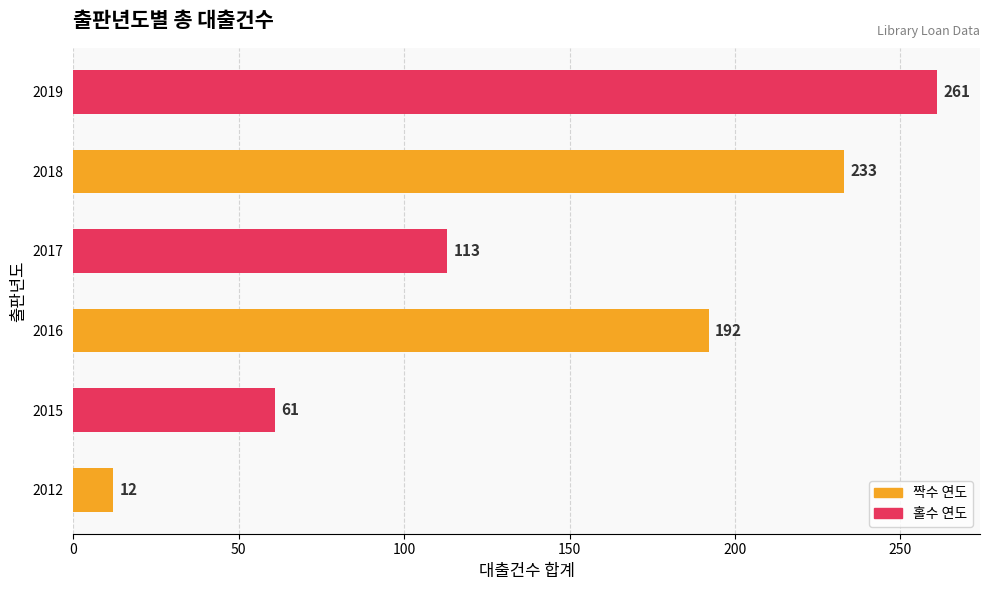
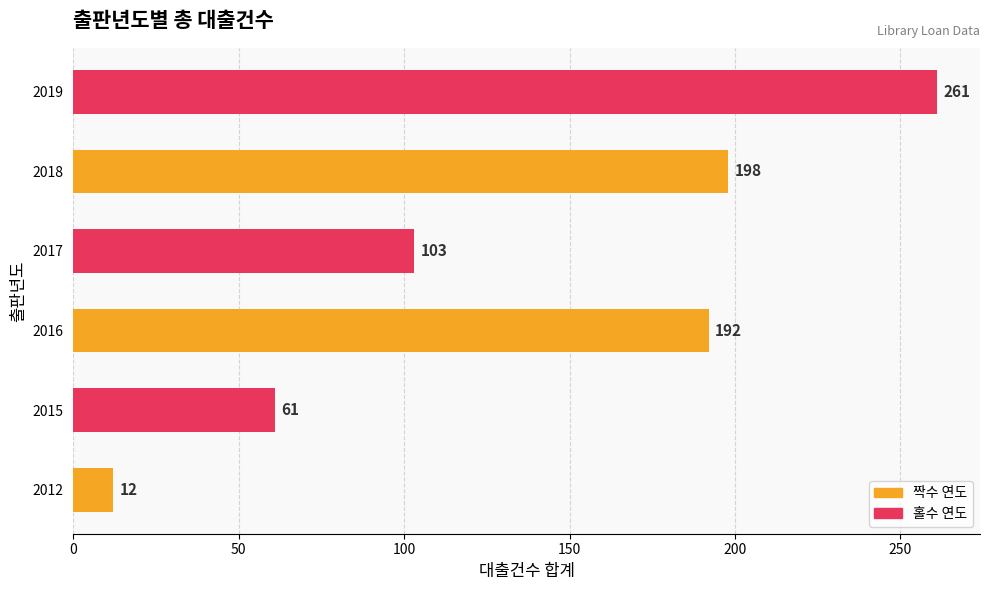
2018: 233 -> 198
2017: 113 -> 103
